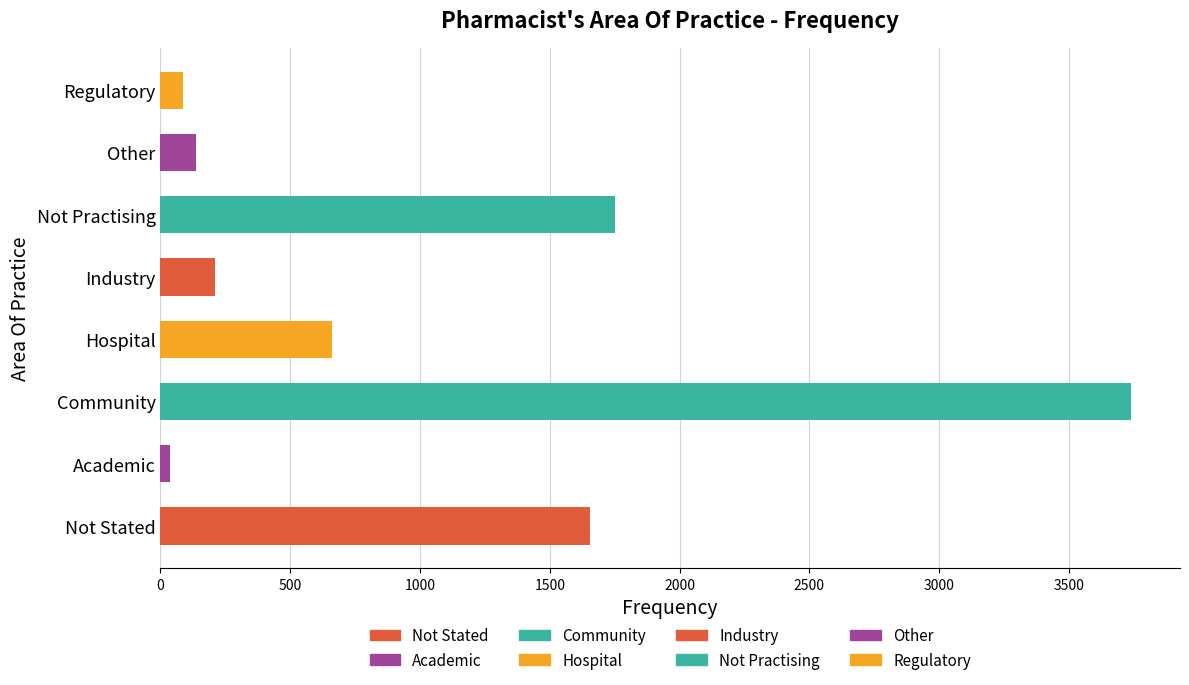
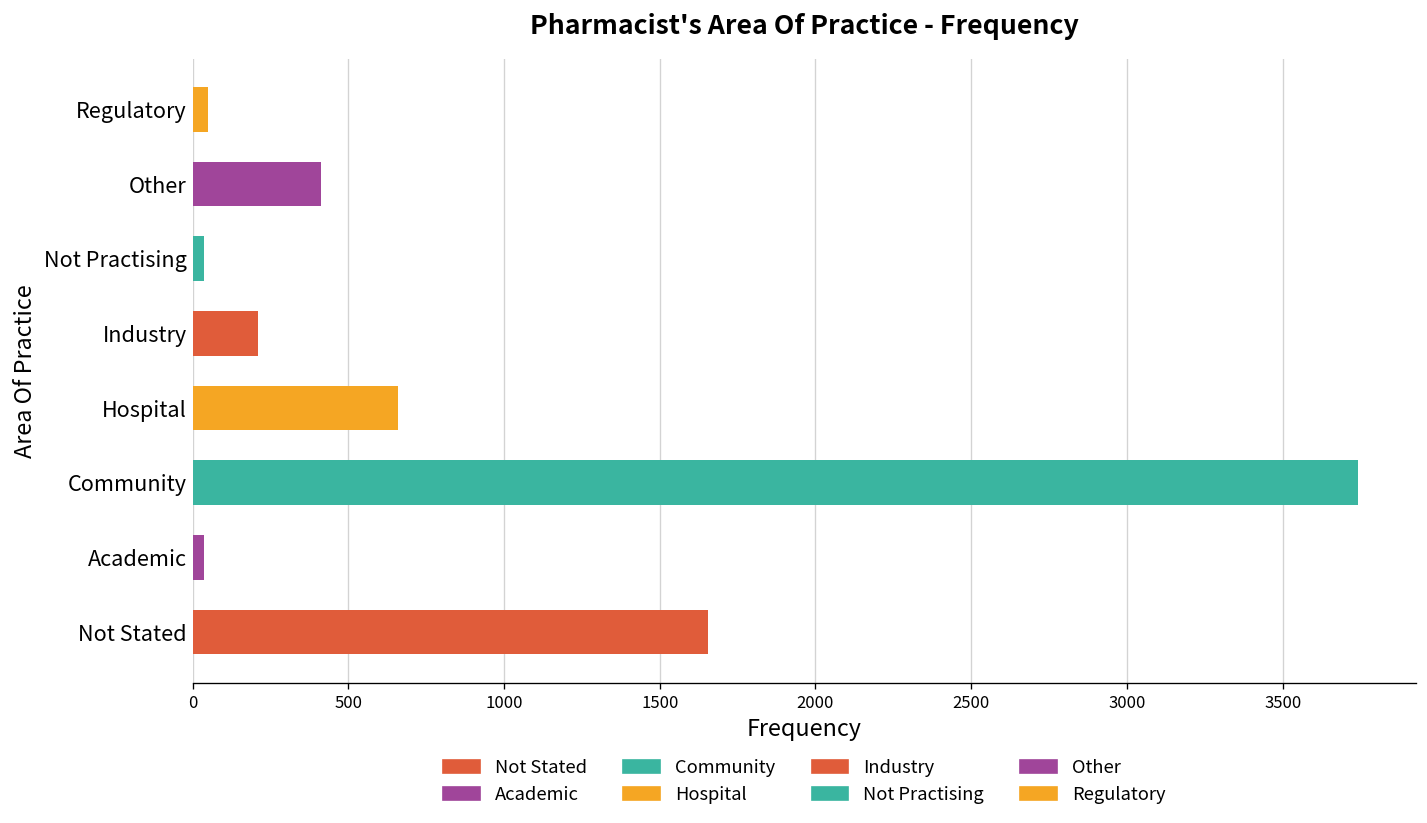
Regulatory: 90 -> 50
Other: 140 -> 410
Not Practising: 1750 -> 40
